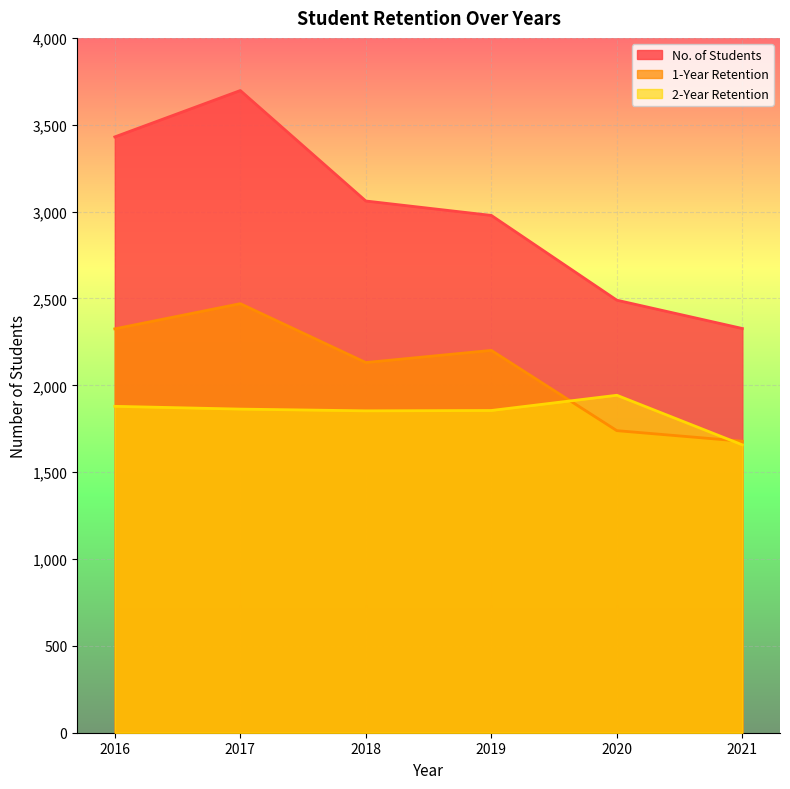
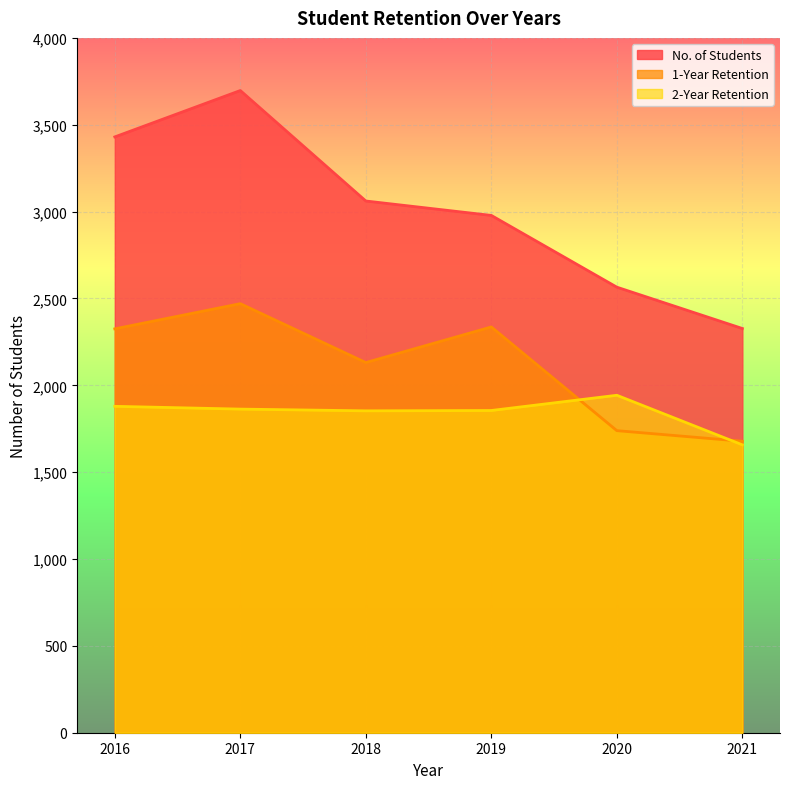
1-Year Retention, 2019: 2,200 -> 2,340
No. of Students, 2020: 2,490 -> 2,570
